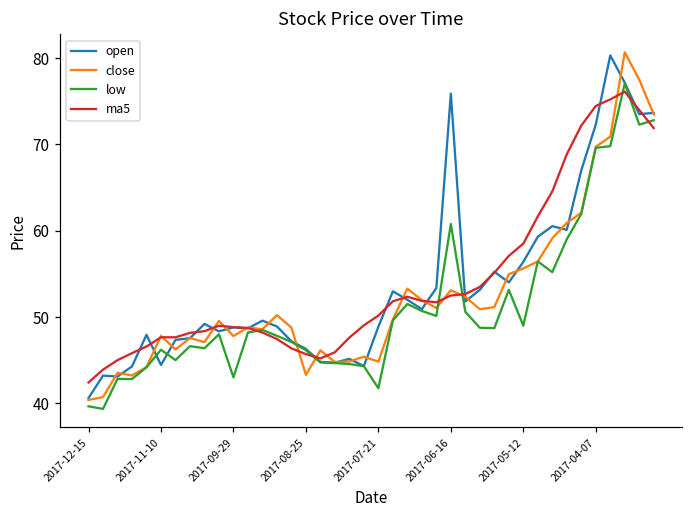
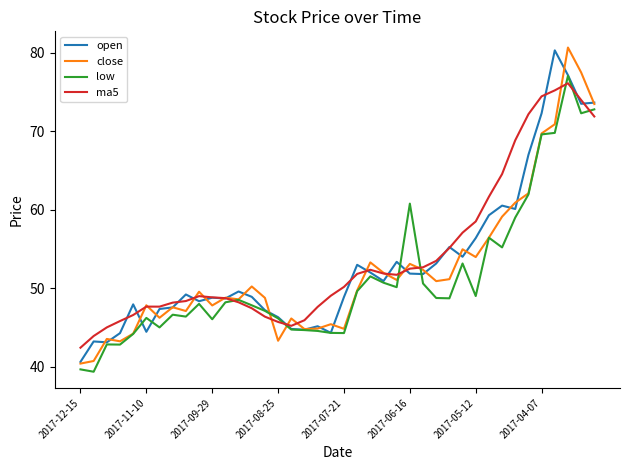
low, 2017-09-29: 43 -> 46
low, 2017-07-21: 42 -> 44
open, 2017-06-16: 76 -> 52
close, 2017-05-12: 56 -> 54
